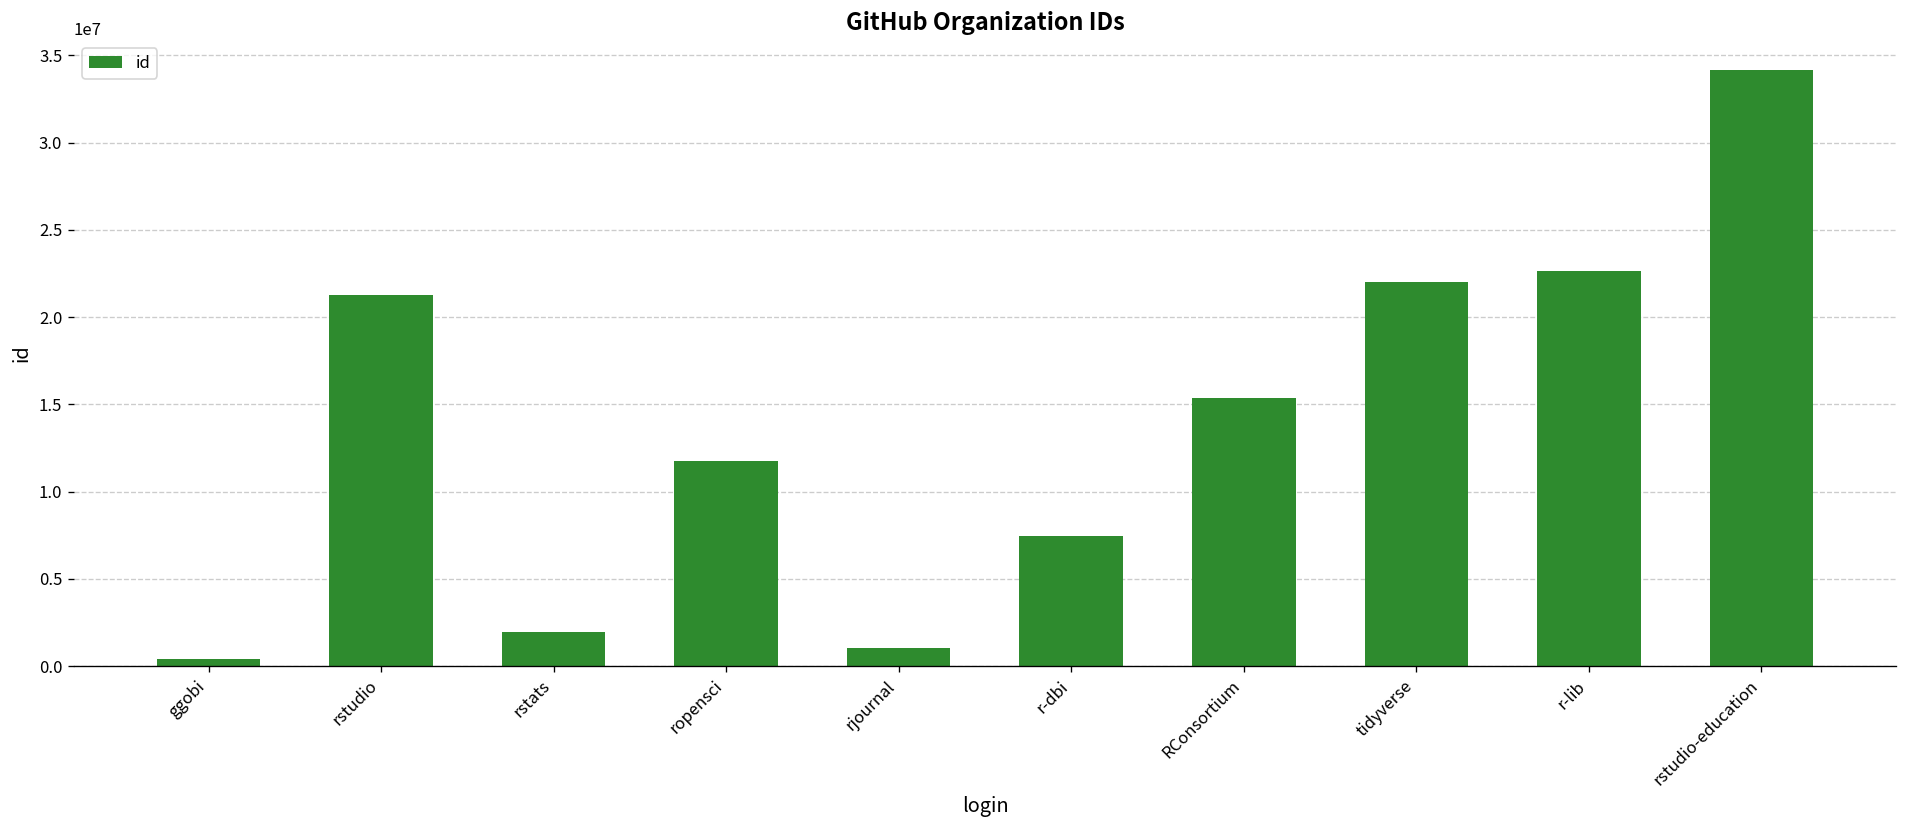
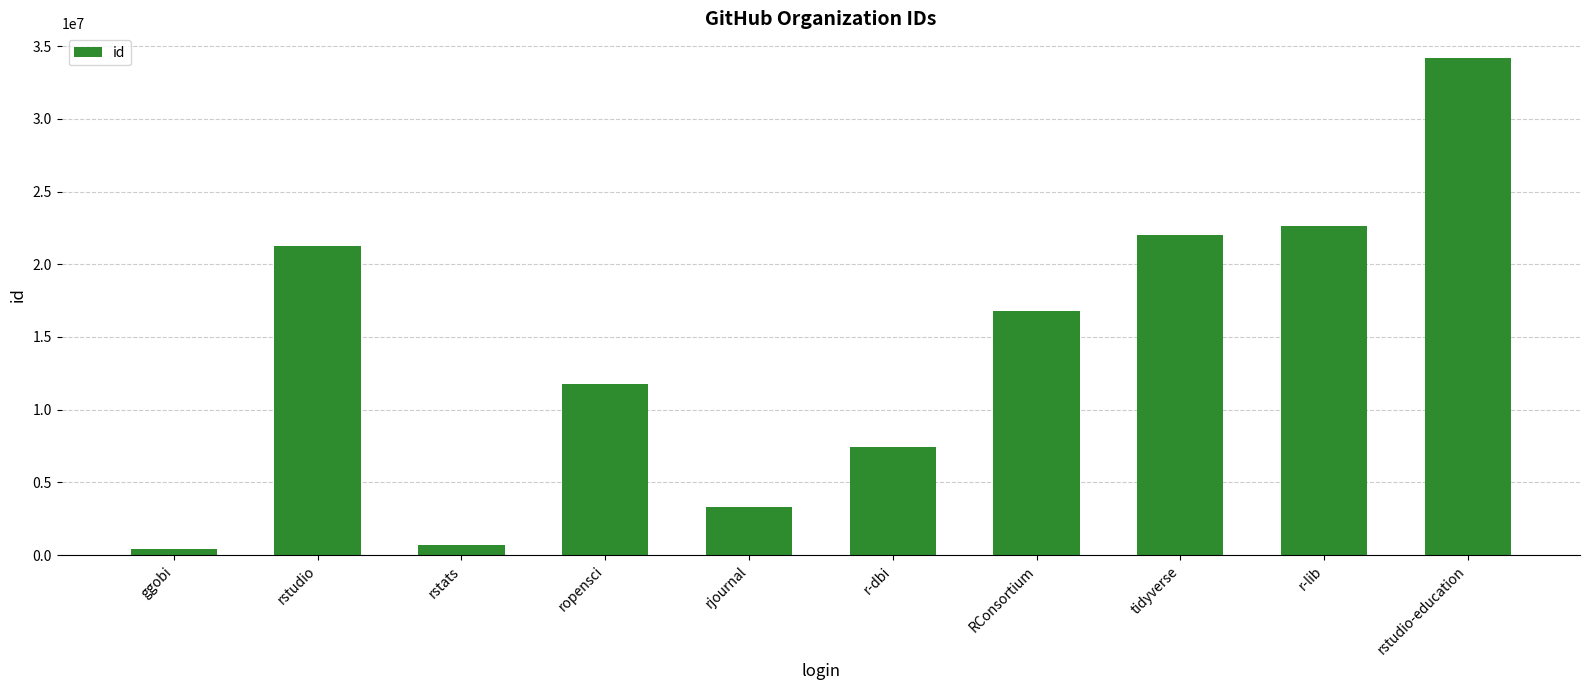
rstats: 2000000 -> 700000
rjournal: 1100000 -> 3300000
RConsortium: 15400000 -> 16800000
